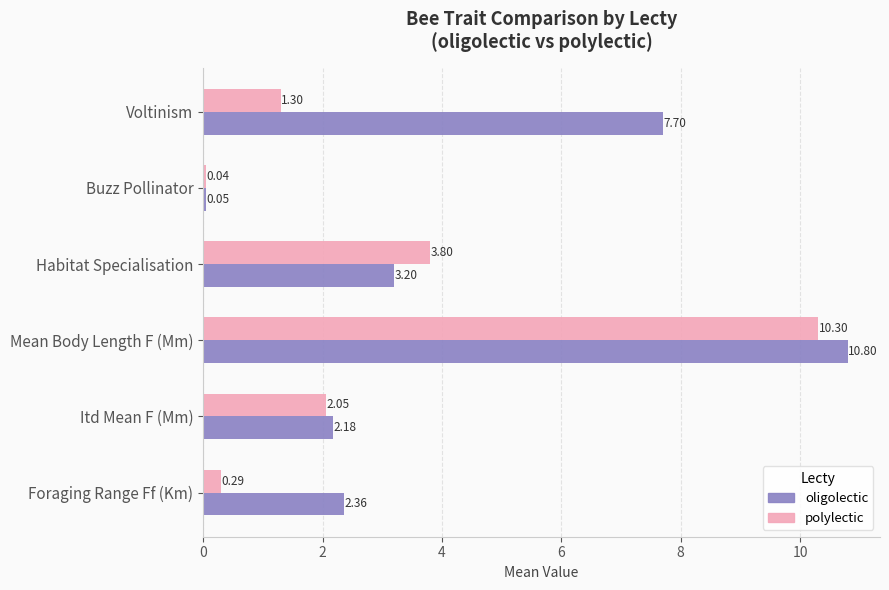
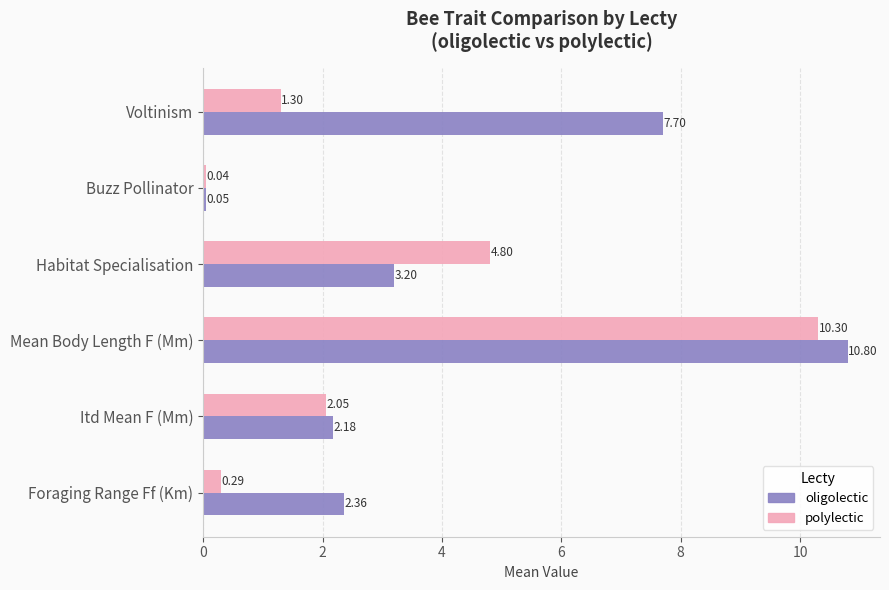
polylectic, Habitat Specialisation: 3.80 -> 4.80
